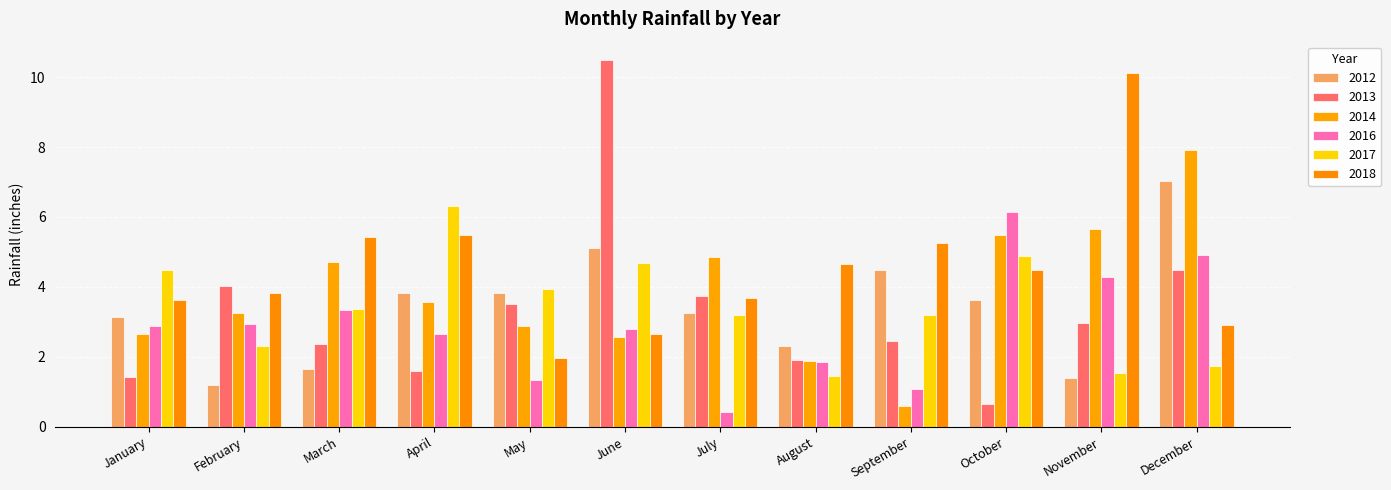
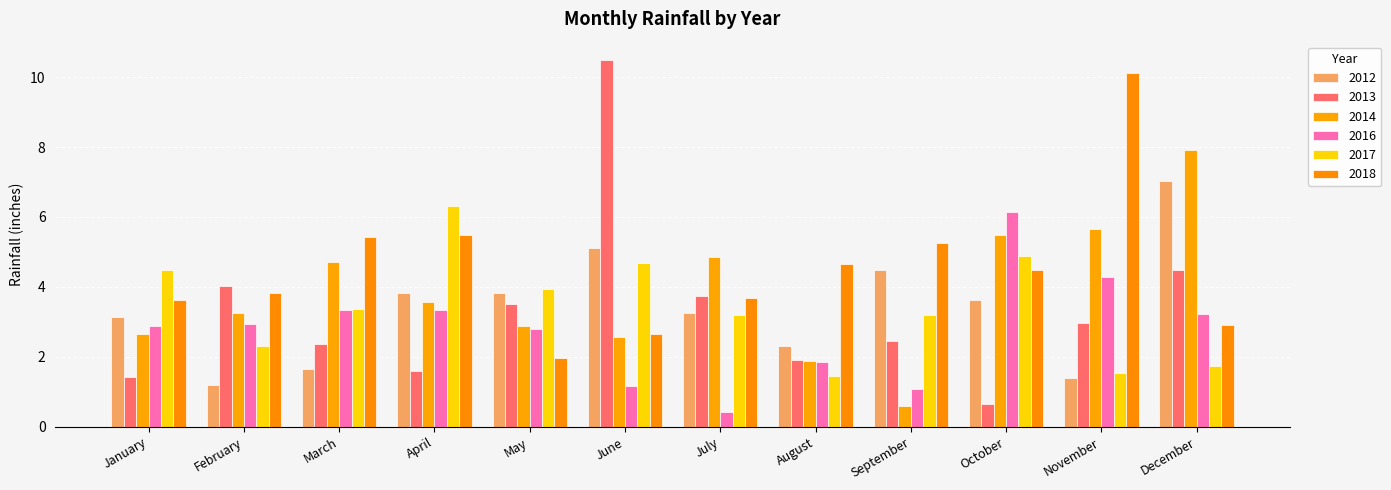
2016, April: 2.7 -> 3.4
2016, May: 1.3 -> 2.8
2016, June: 2.8 -> 1.2
2016, December: 4.9 -> 3.2
